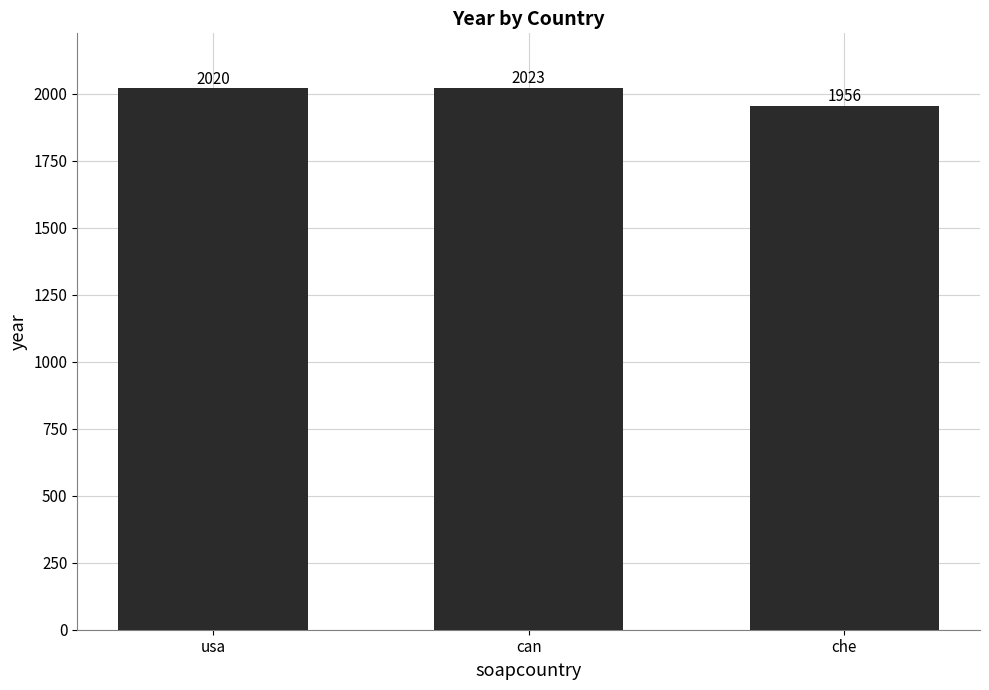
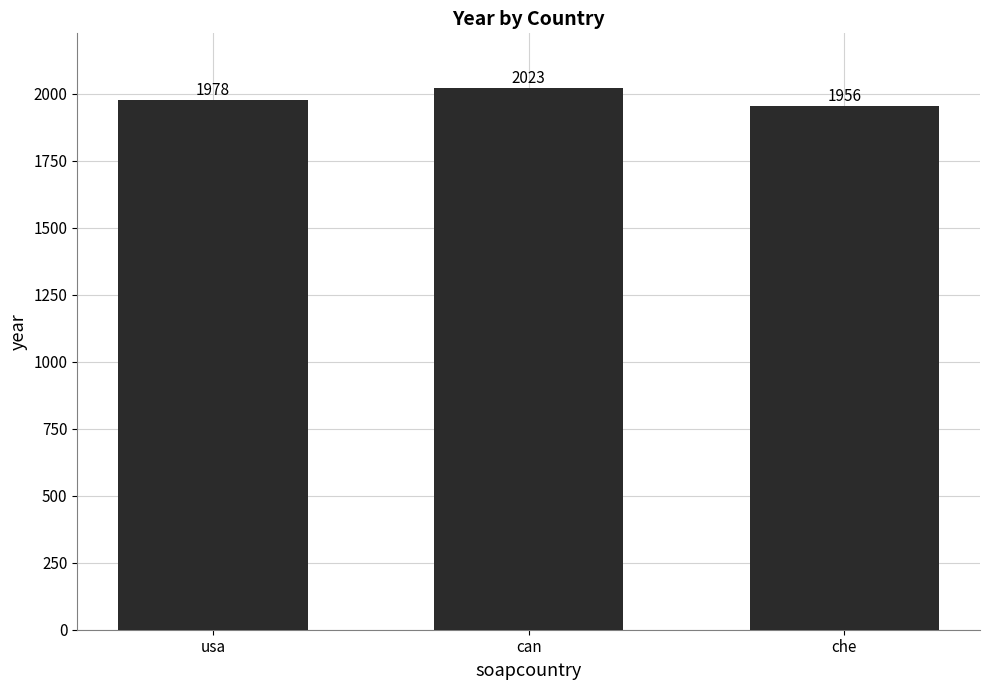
usa: 2020 -> 1978
